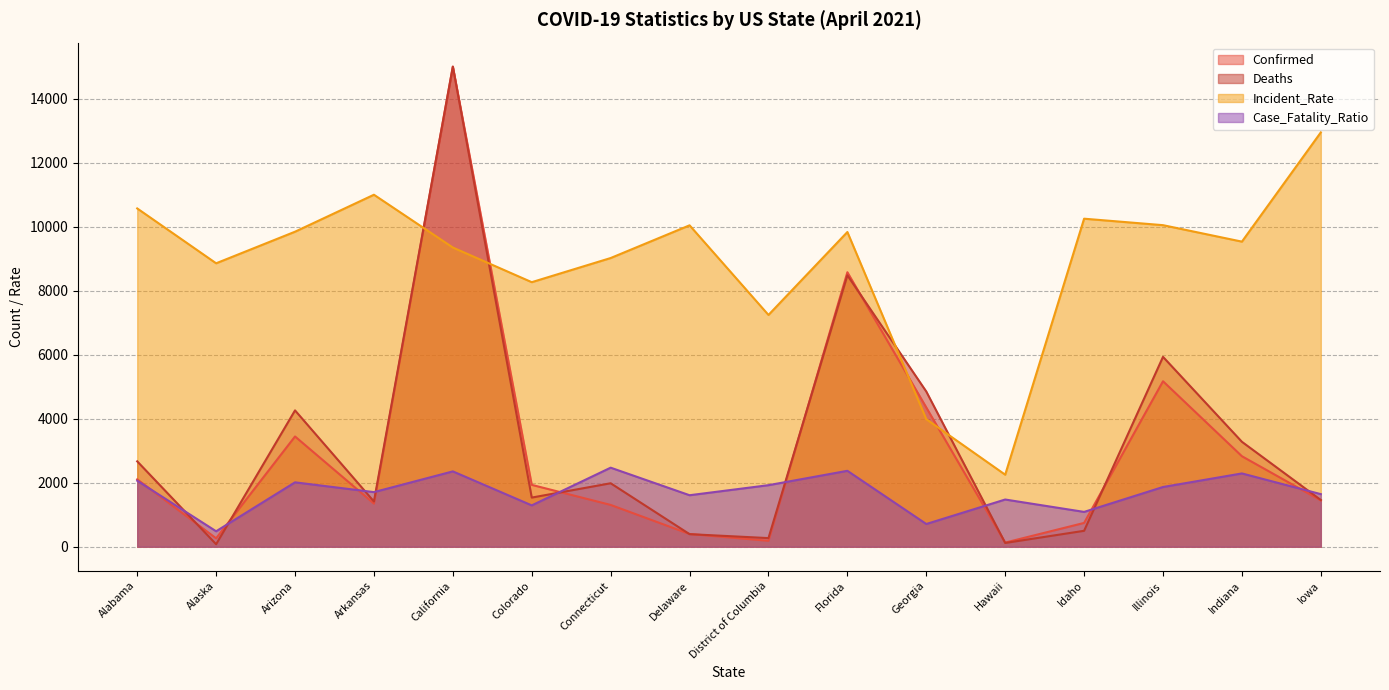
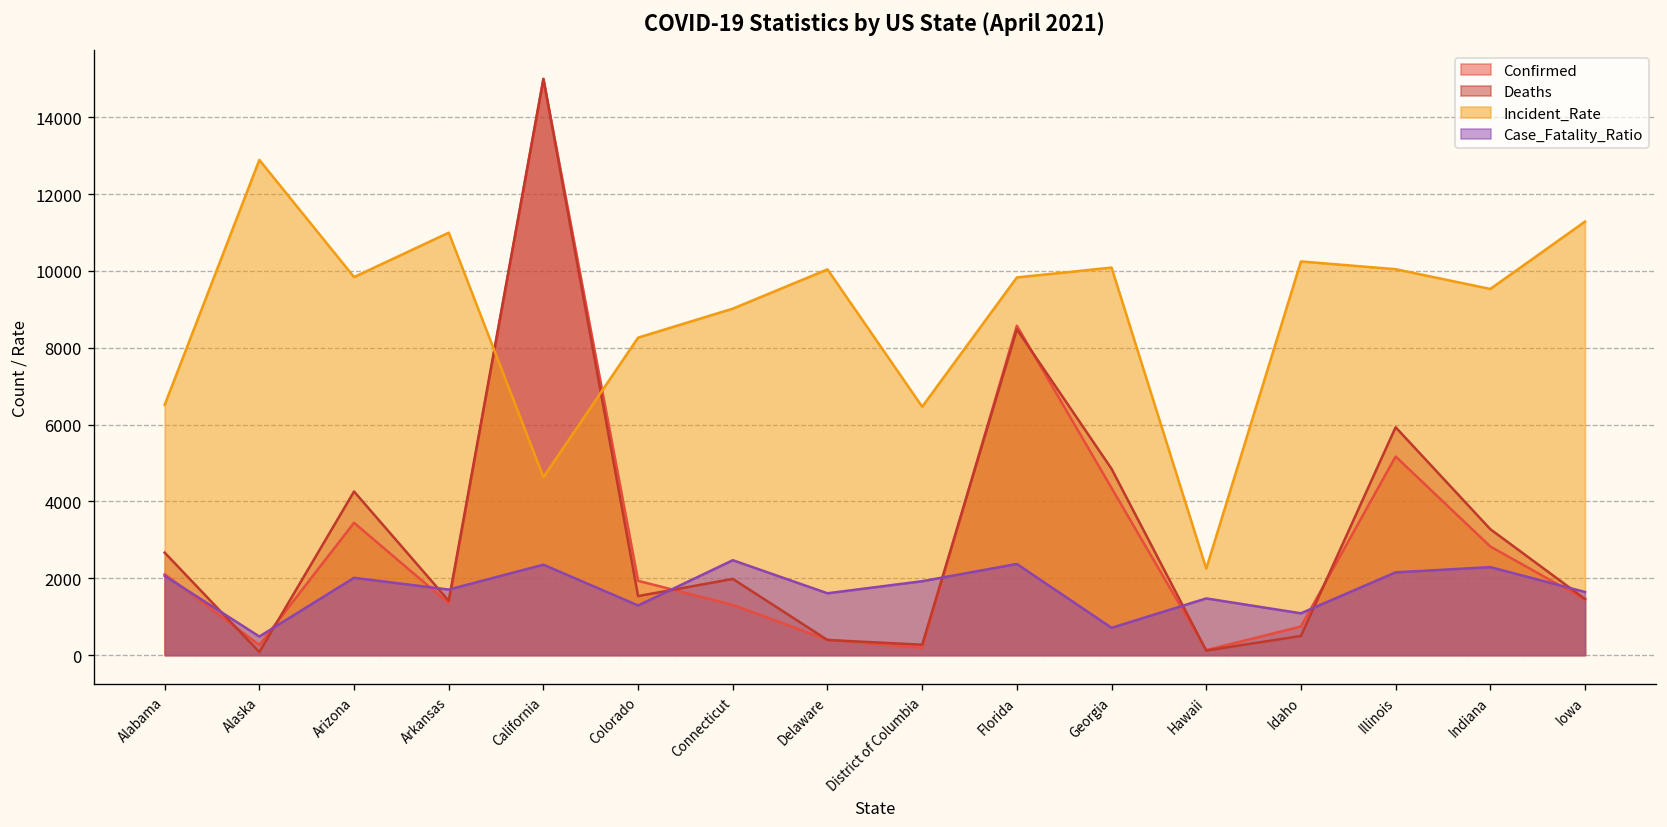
Incident_Rate, Alabama: 10600 -> 6500
Incident_Rate, Alaska: 8900 -> 12900
Incident_Rate, California: 9300 -> 4600
Incident_Rate, District of Columbia: 7200 -> 6500
Incident_Rate, Georgia: 4000 -> 10100
Case_Fatality_Ratio, Illinois: 1900 -> 2200
Incident_Rate, Iowa: 12900 -> 11300
